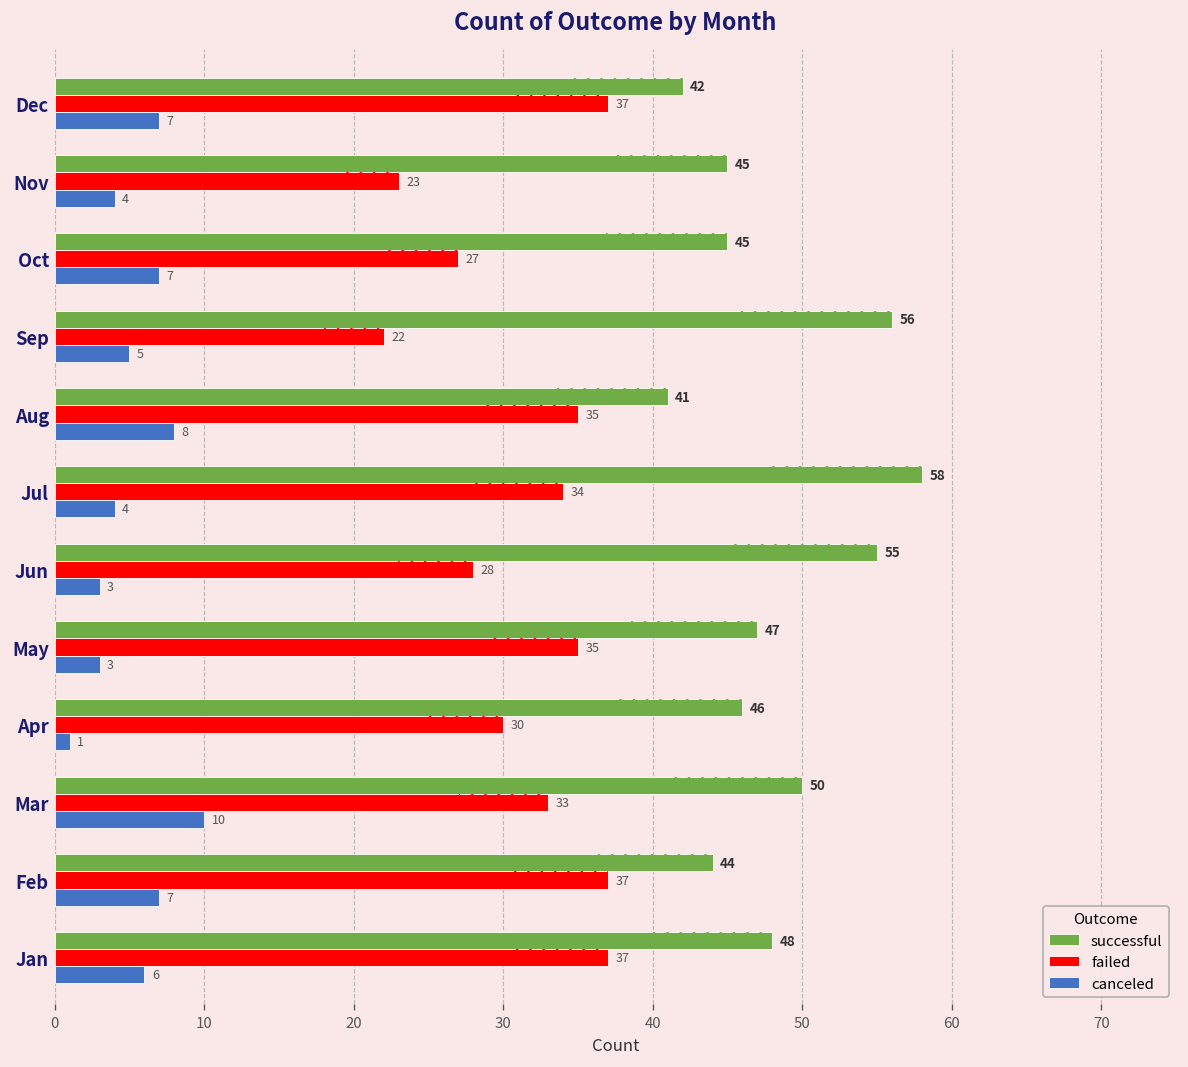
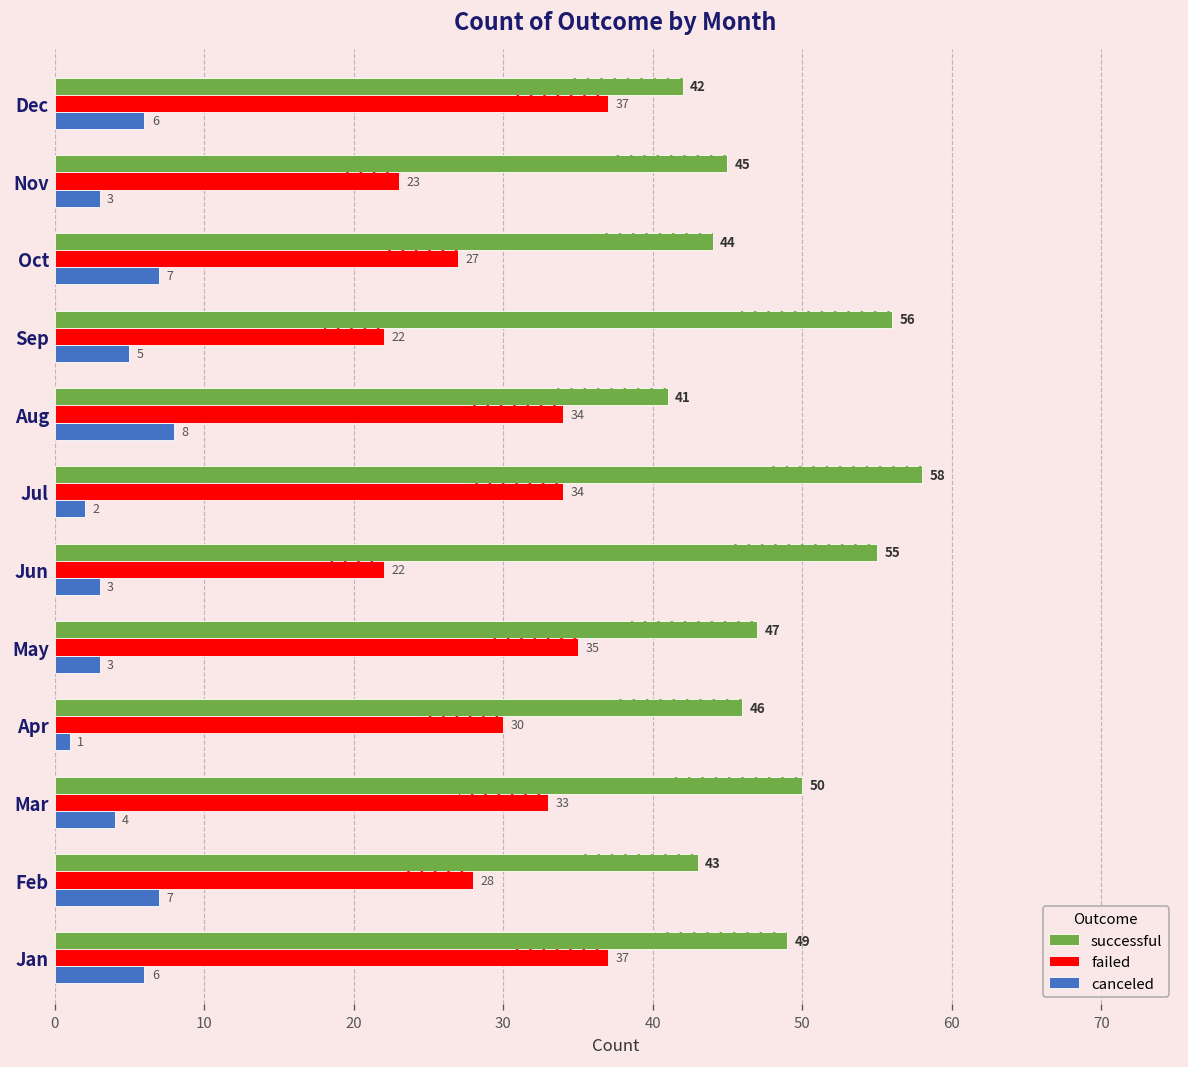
canceled, Dec: 7 -> 6
canceled, Nov: 4 -> 3
successful, Oct: 45 -> 44
failed, Aug: 35 -> 34
canceled, Jul: 4 -> 2
failed, Jun: 28 -> 22
canceled, Mar: 10 -> 4
successful, Feb: 44 -> 43
failed, Feb: 37 -> 28
successful, Jan: 48 -> 49
